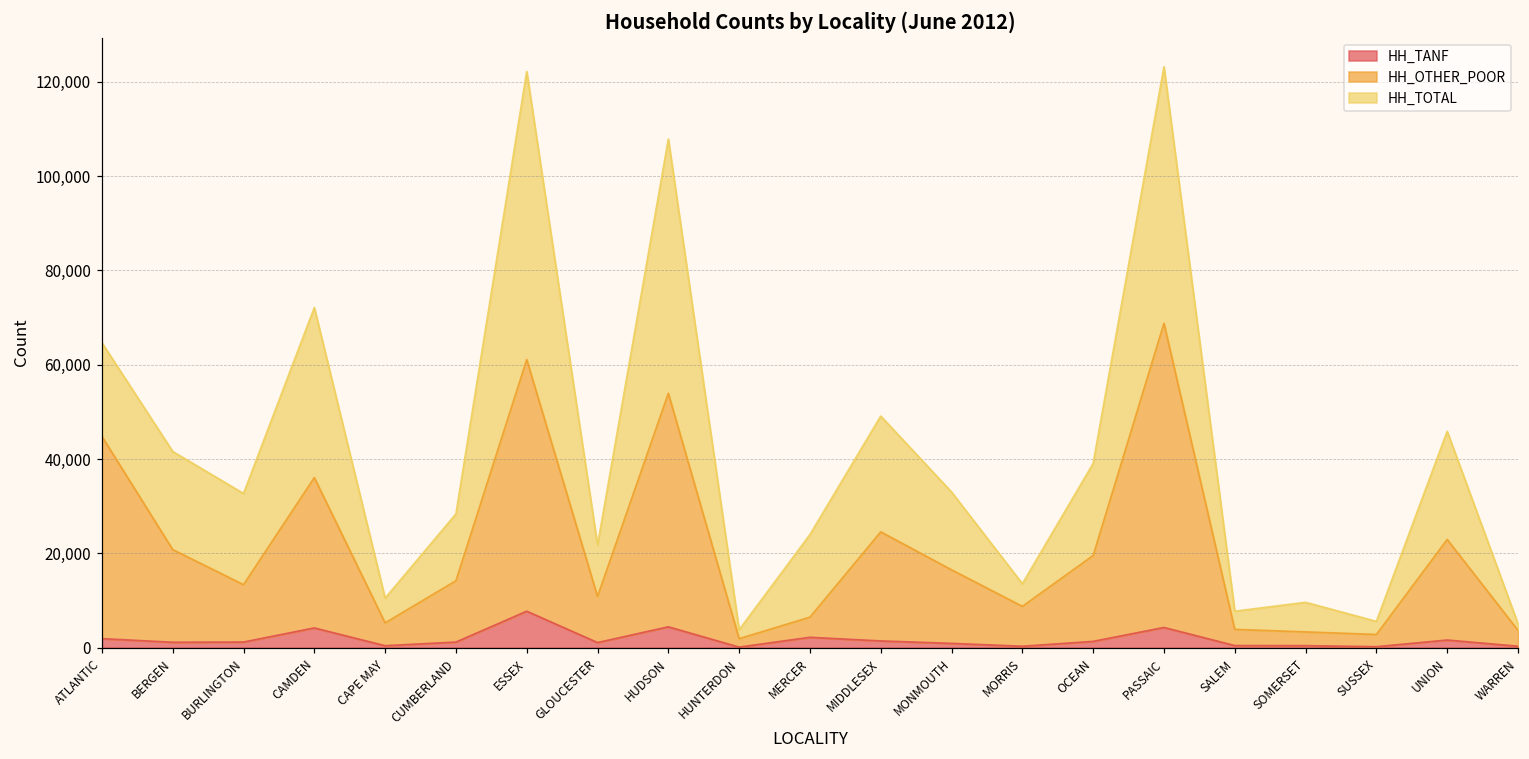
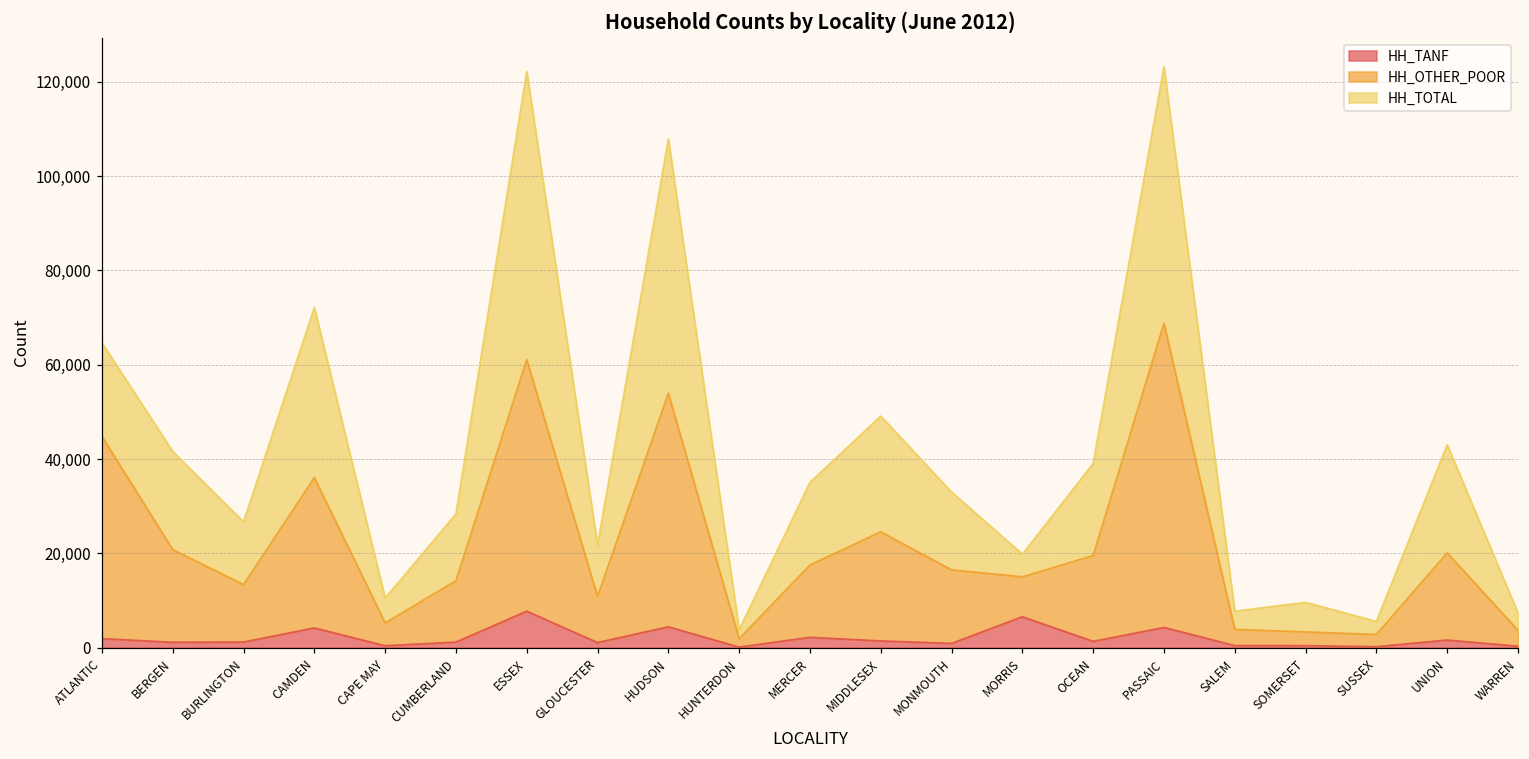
HH_TOTAL, BURLINGTON: 19,000 -> 13,000
HH_OTHER_POOR, MERCER: 4,000 -> 15,000
HH_TANF, MORRIS: 0 -> 7,000
HH_OTHER_POOR, UNION: 21,000 -> 18,000
HH_TOTAL, WARREN: 1,000 -> 4,000
